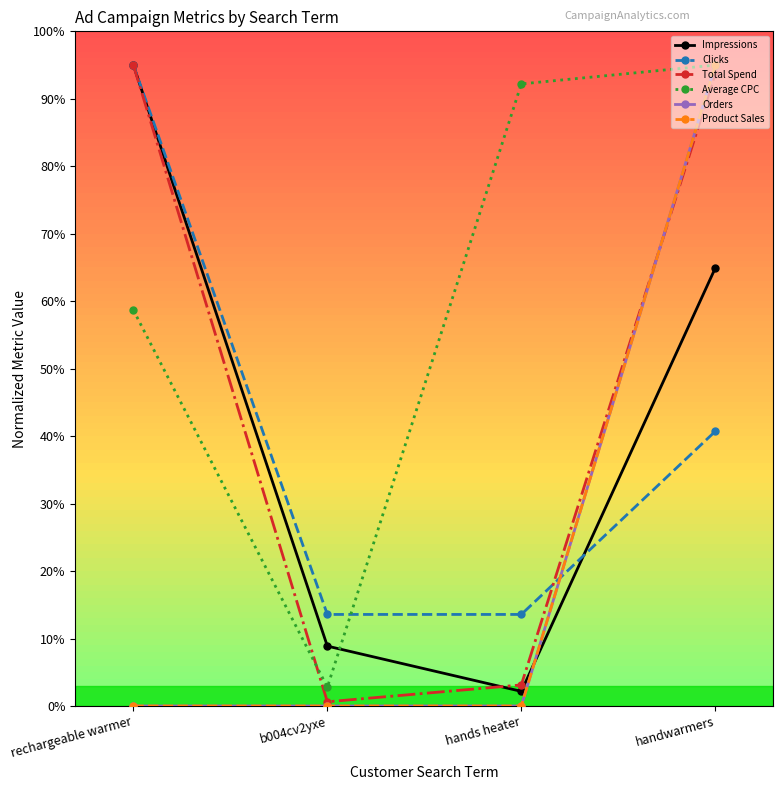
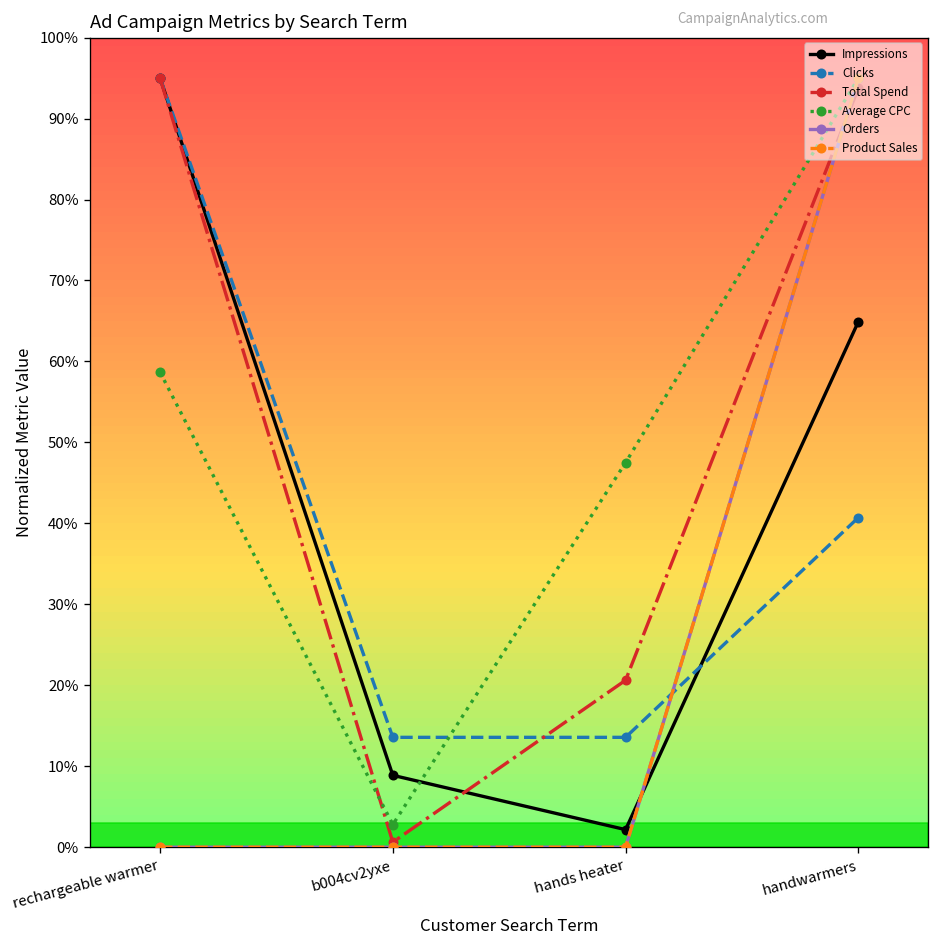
Total Spend, hands heater: 3% -> 21%
Average CPC, hands heater: 92% -> 48%
